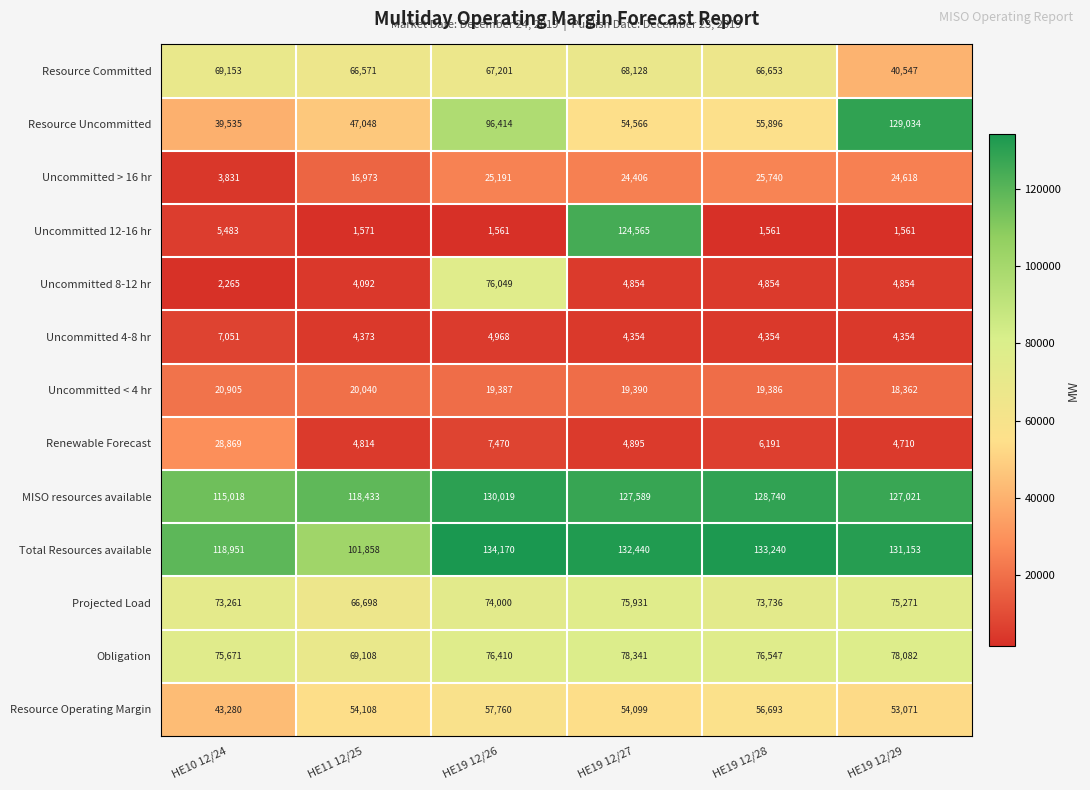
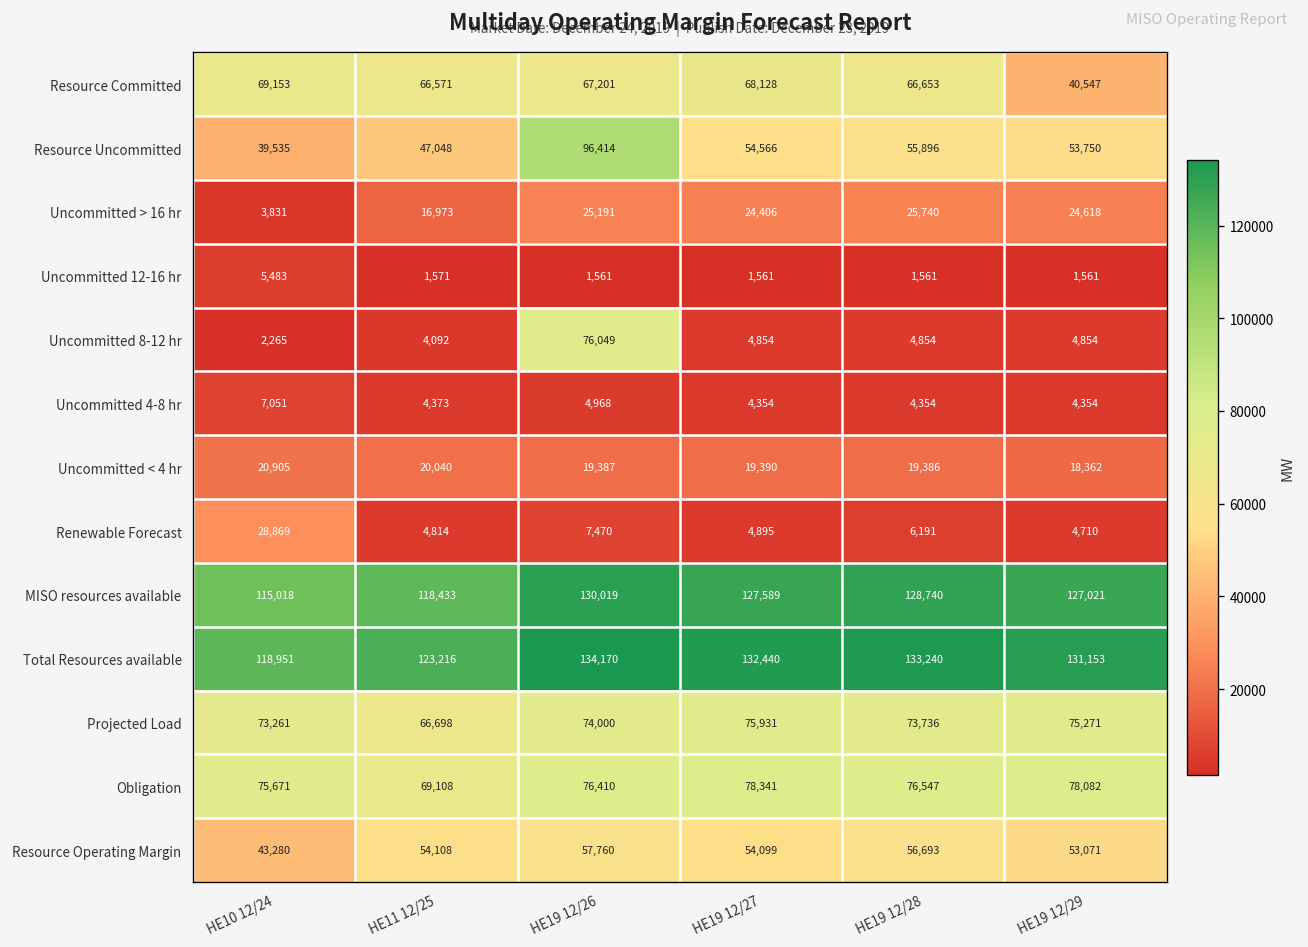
Resource Uncommitted, HE19 12/29: 129,034 -> 53,750
Uncommitted 12-16 hr, HE19 12/27: 124,565 -> 1,561
Total Resources available, HE11 12/25: 101,858 -> 123,216
